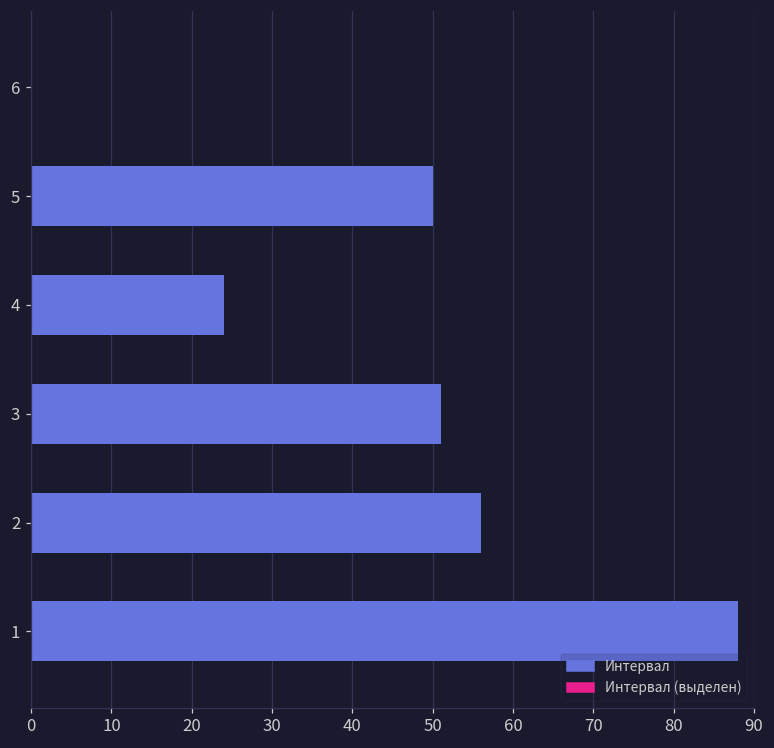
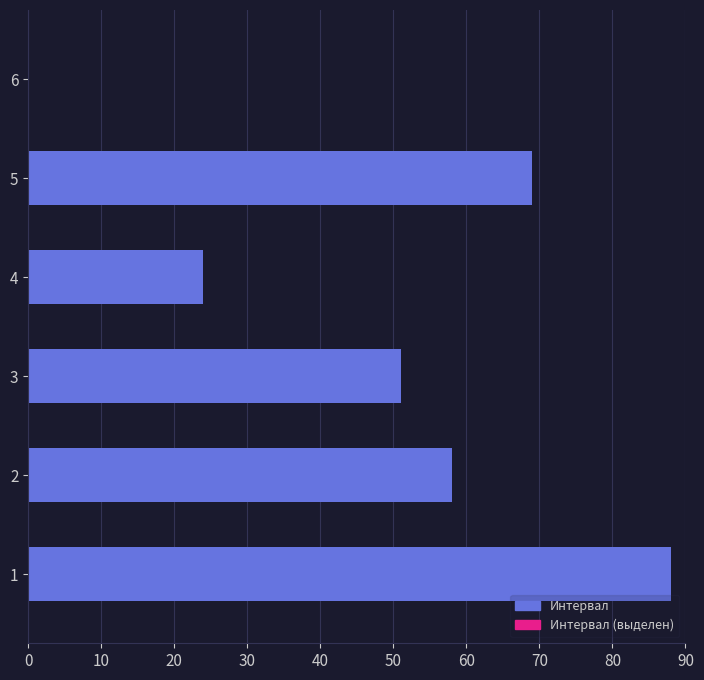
5: 50 -> 69
2: 56 -> 58
